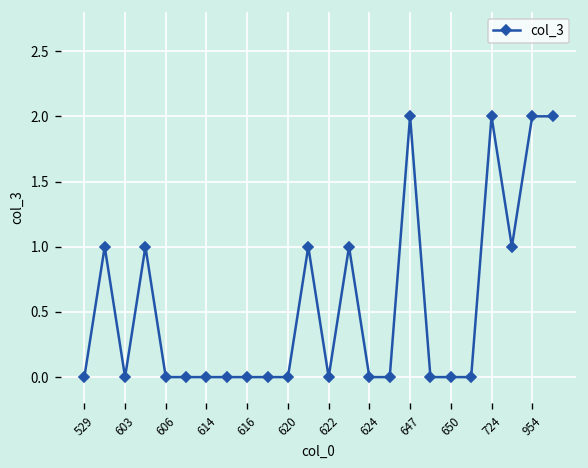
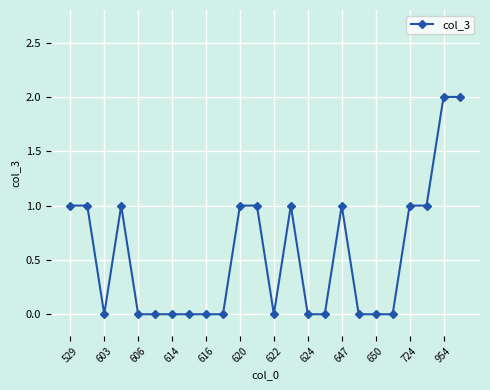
529: 0 -> 1
620: 0 -> 1
647: 2 -> 1
724: 2 -> 1
